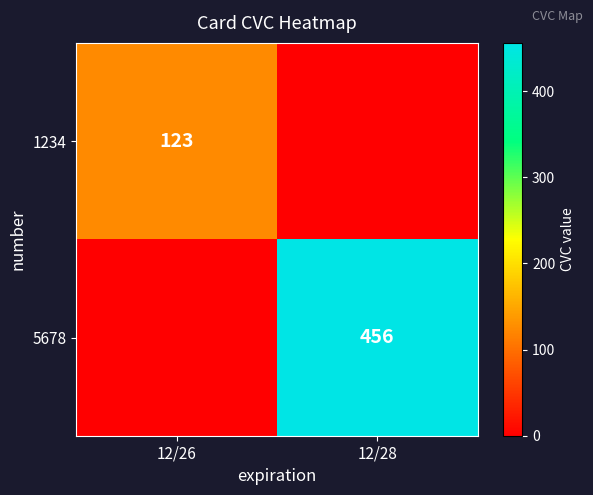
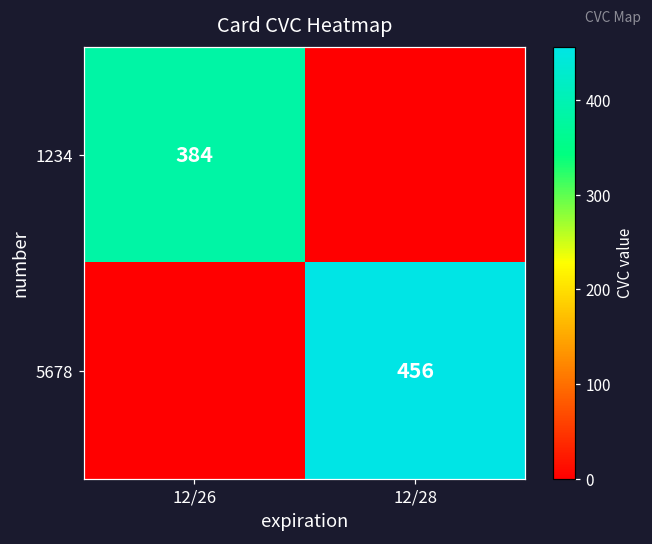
1234, 12/26: 123 -> 384
